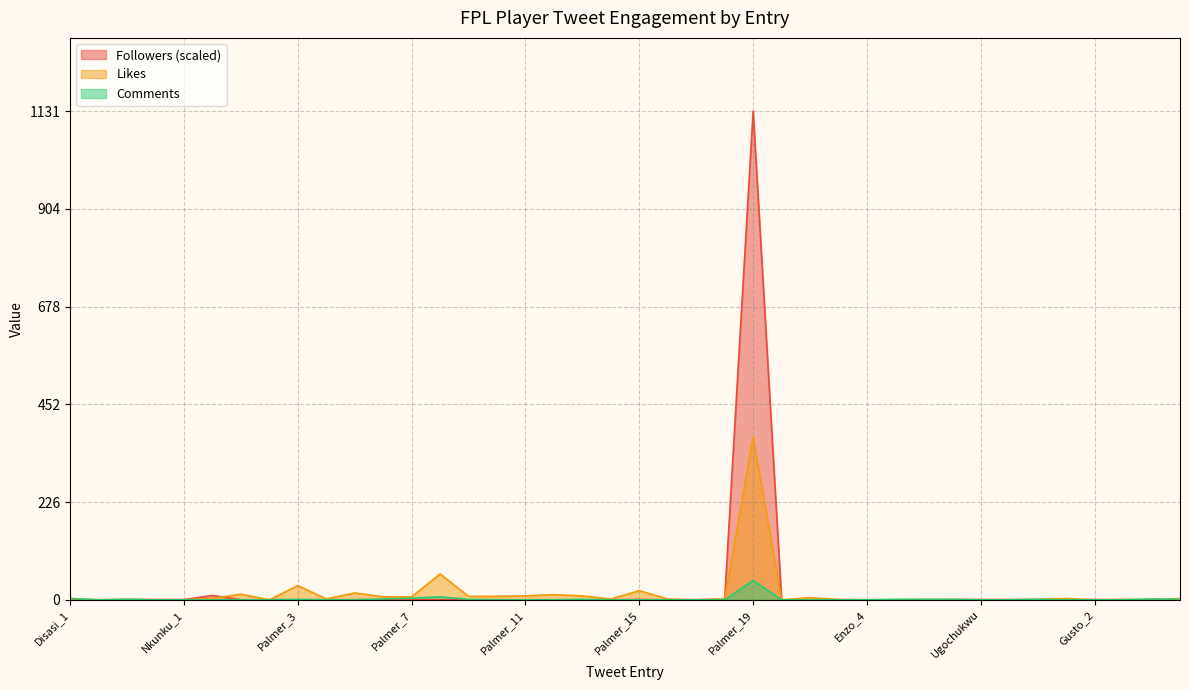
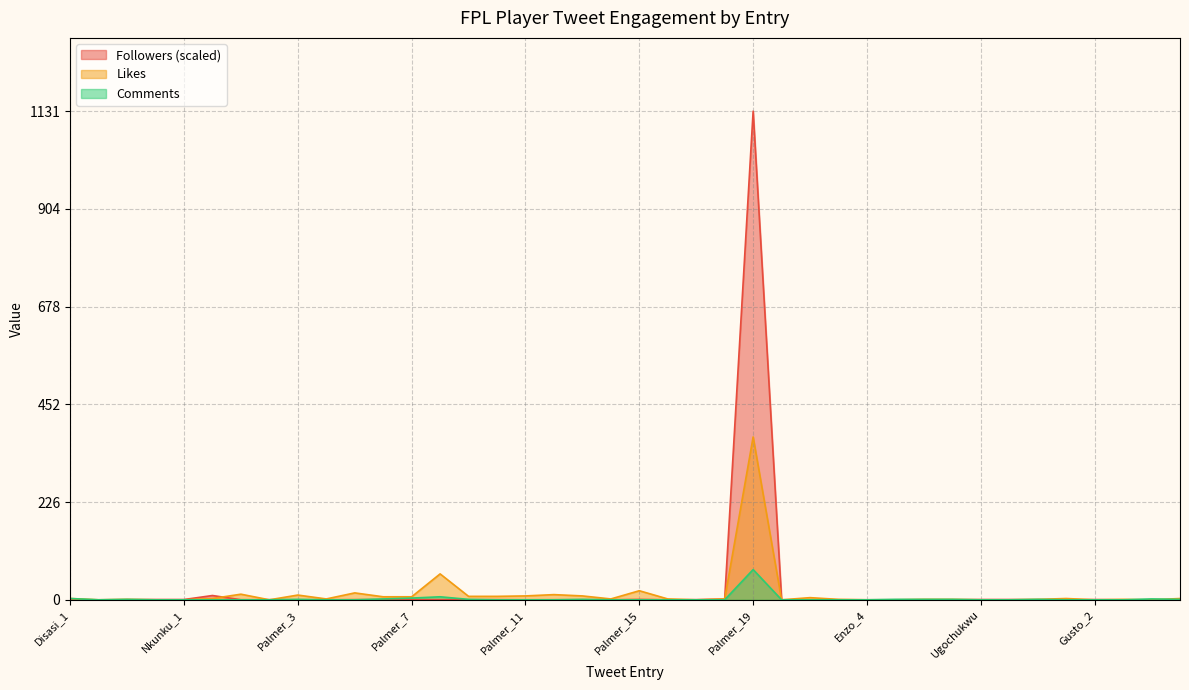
Likes, Palmer_3: 30 -> 10
Comments, Palmer_19: 50 -> 70
